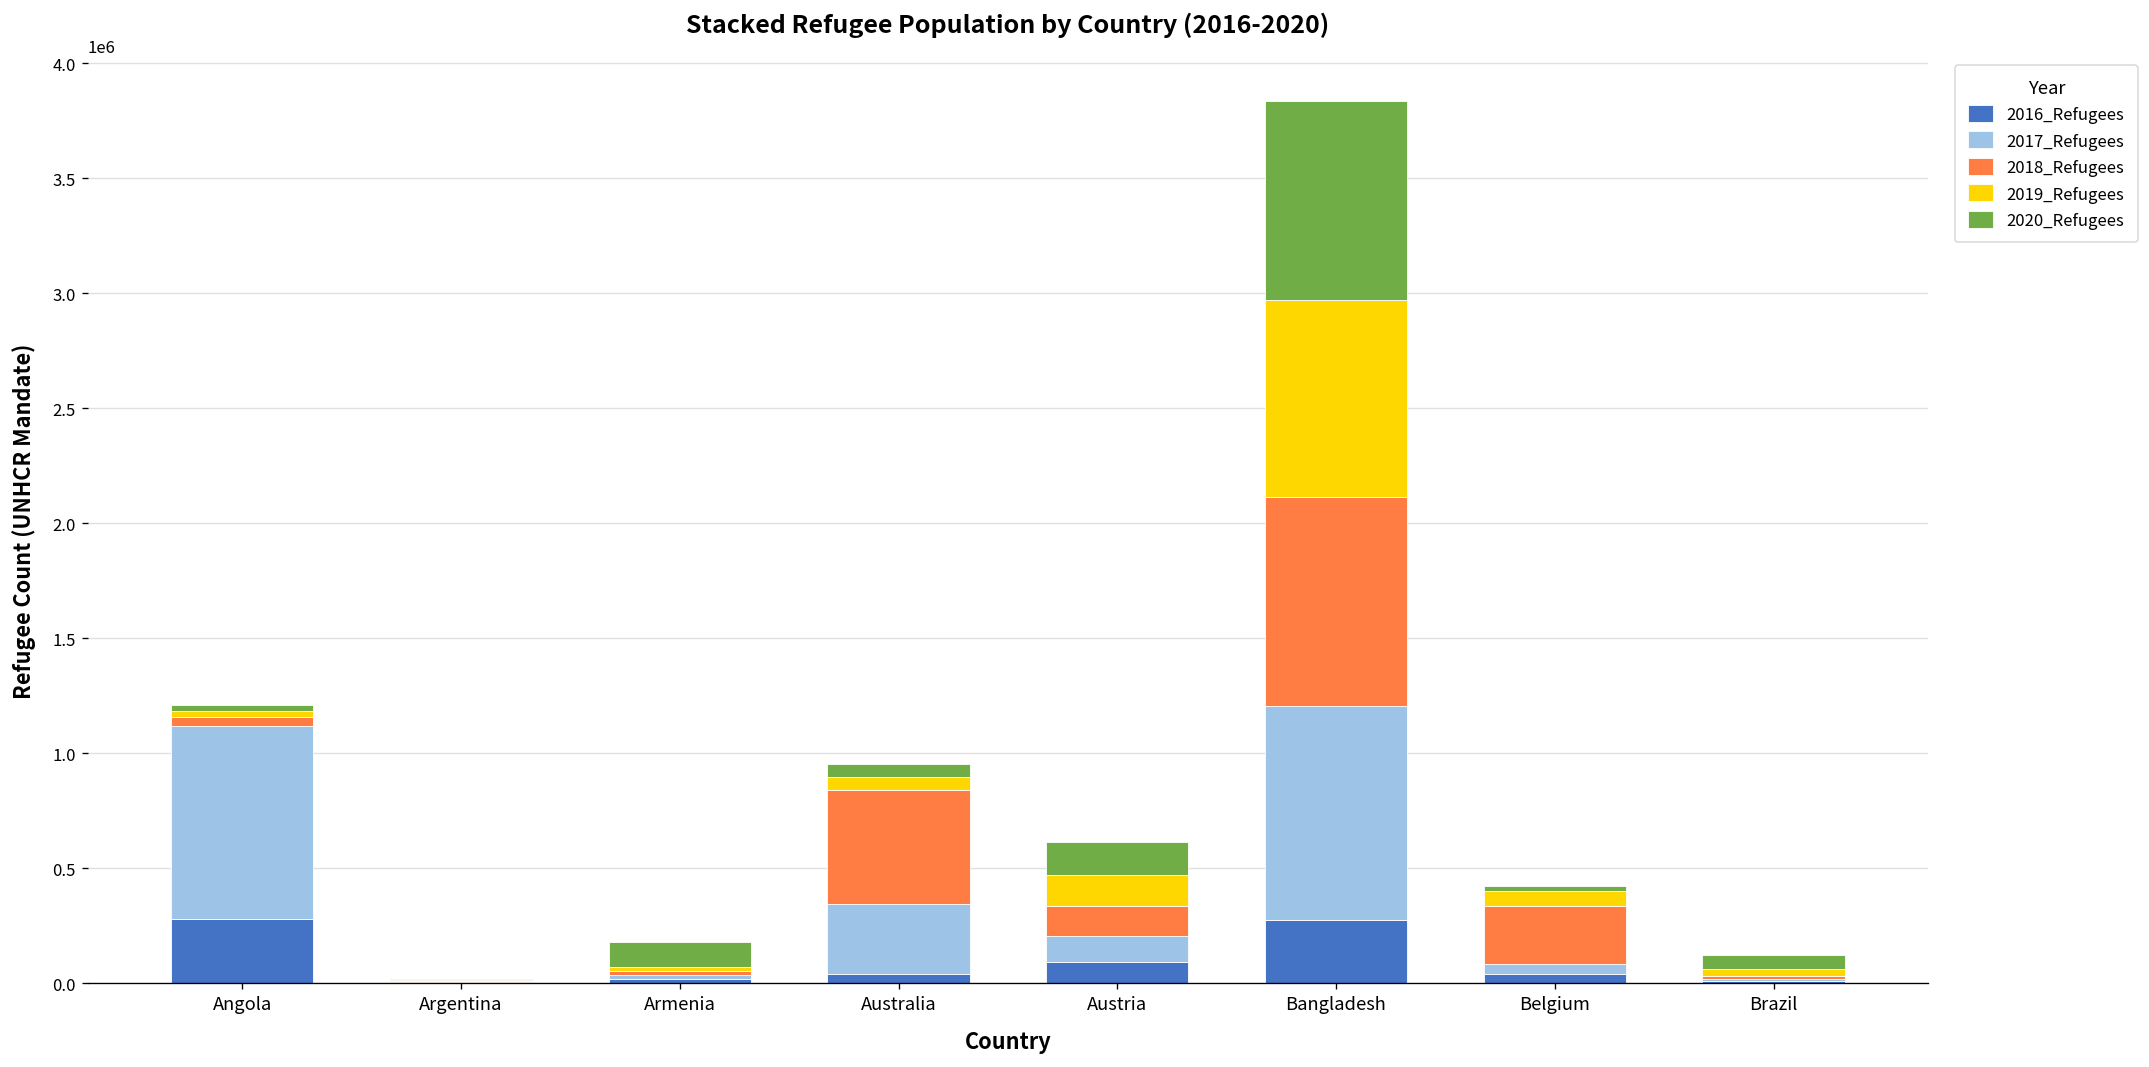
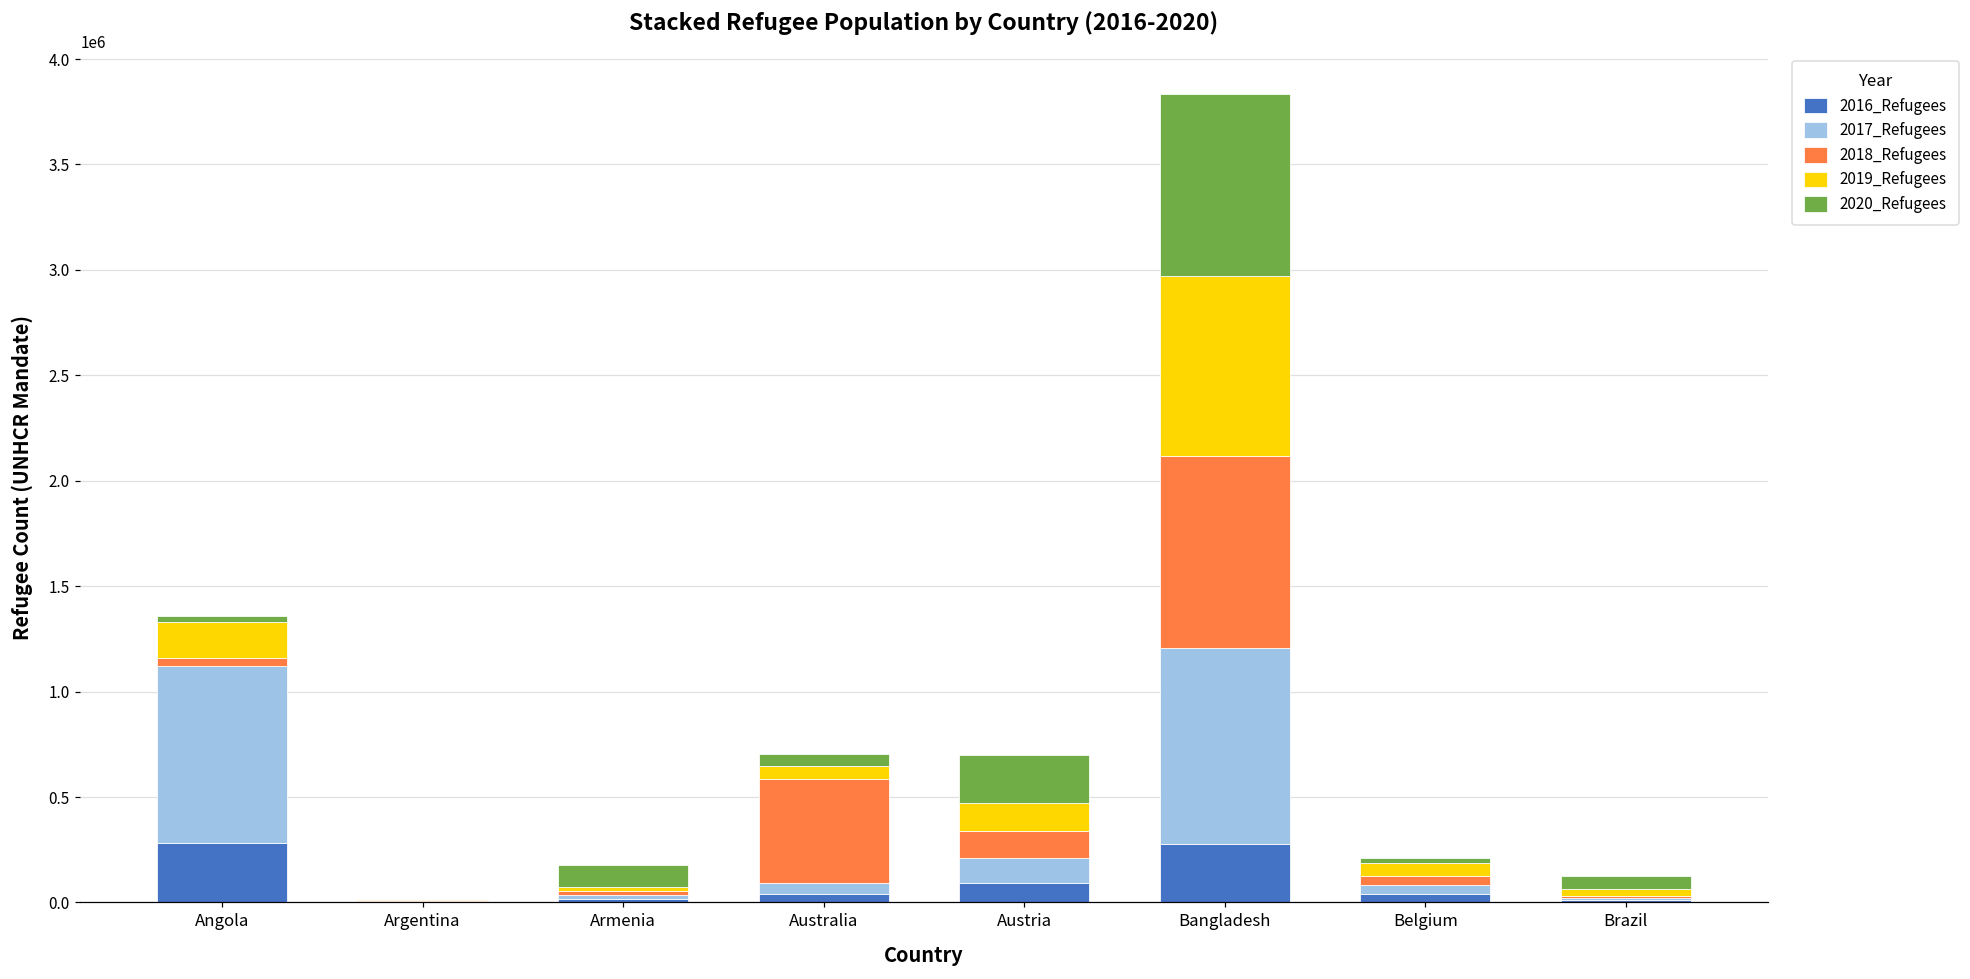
2019_Refugees, Angola: 30000 -> 170000
2017_Refugees, Australia: 300000 -> 50000
2020_Refugees, Austria: 140000 -> 230000
2018_Refugees, Belgium: 250000 -> 40000
